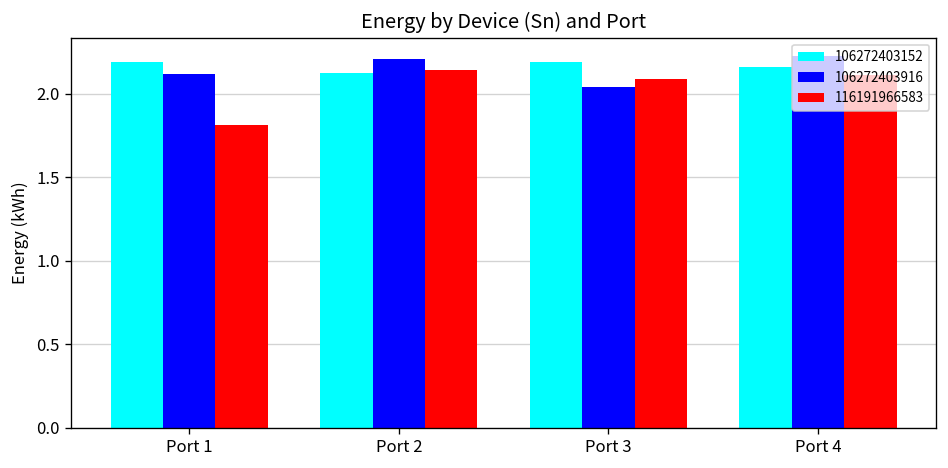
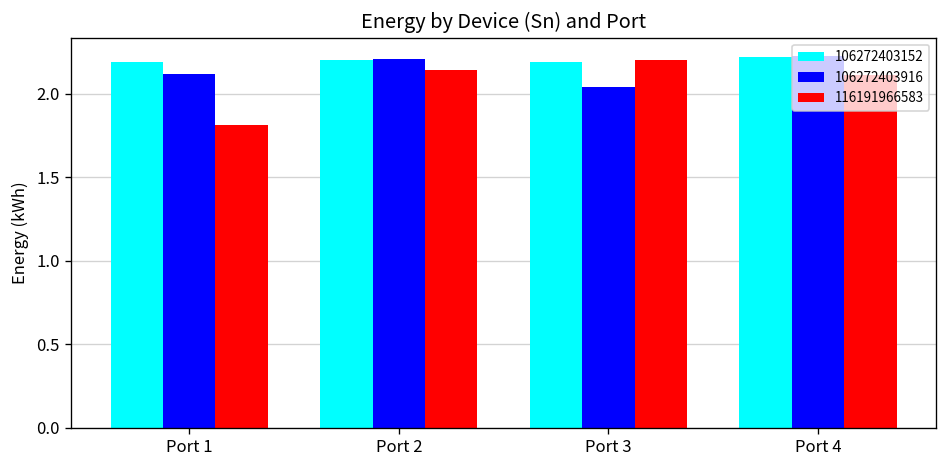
106272403152, Port 2: 2.13 -> 2.20
116191966583, Port 3: 2.09 -> 2.20
106272403152, Port 4: 2.16 -> 2.22
